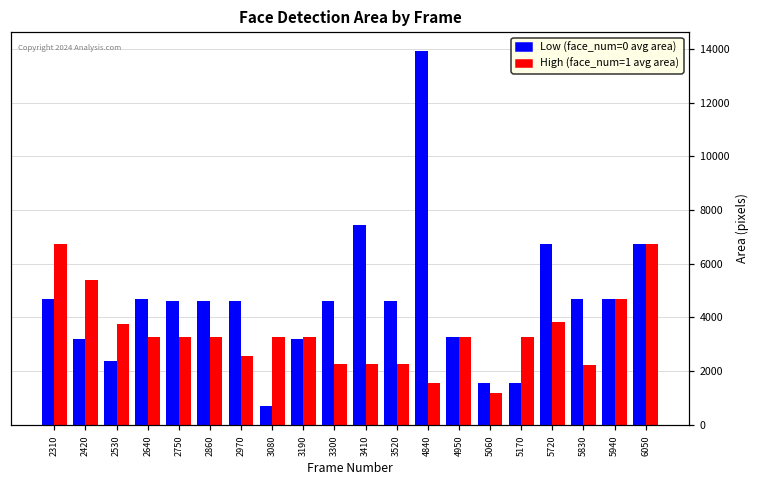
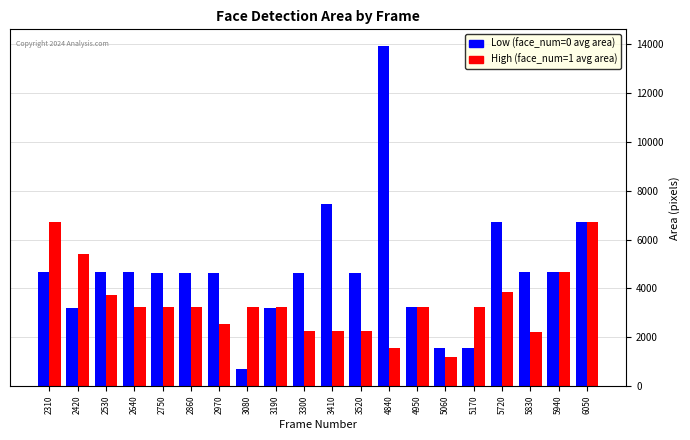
Low (face_num=0 avg area), 2530: 2400 -> 4700
